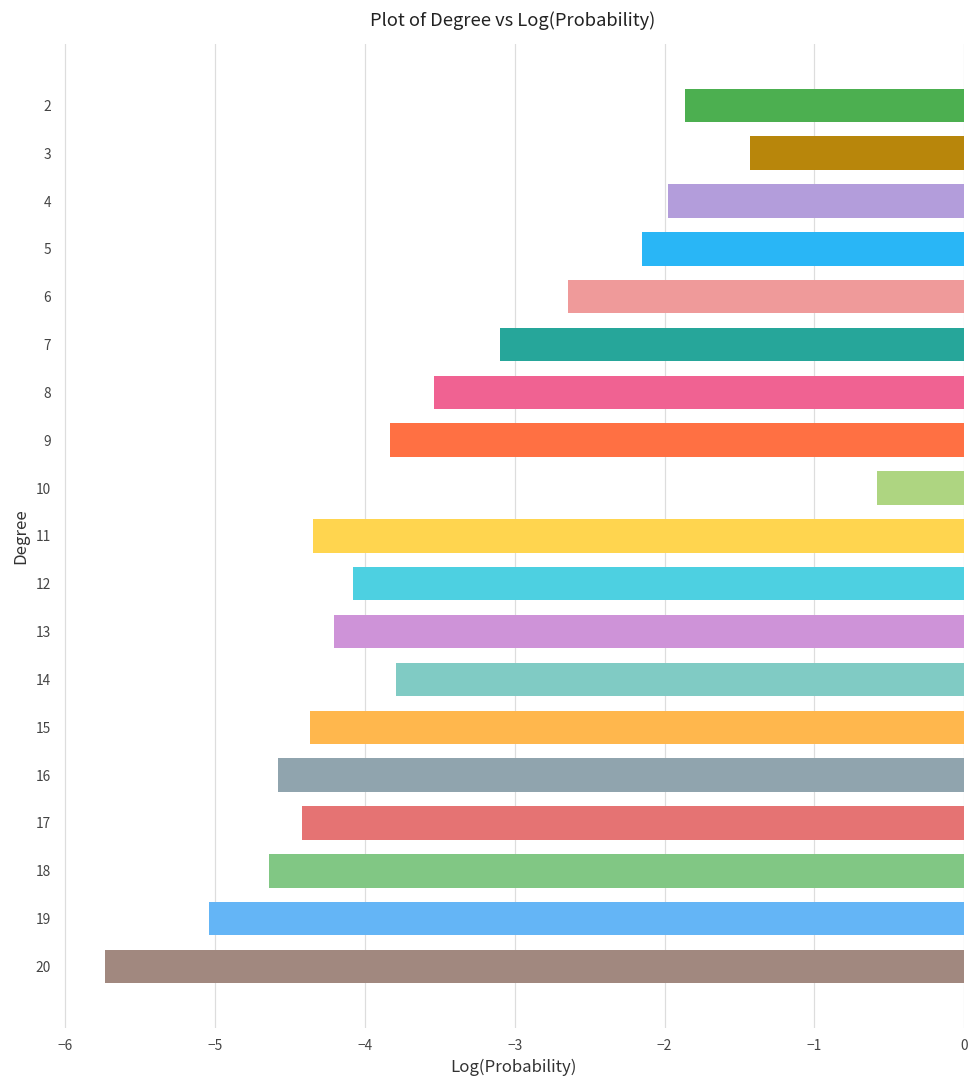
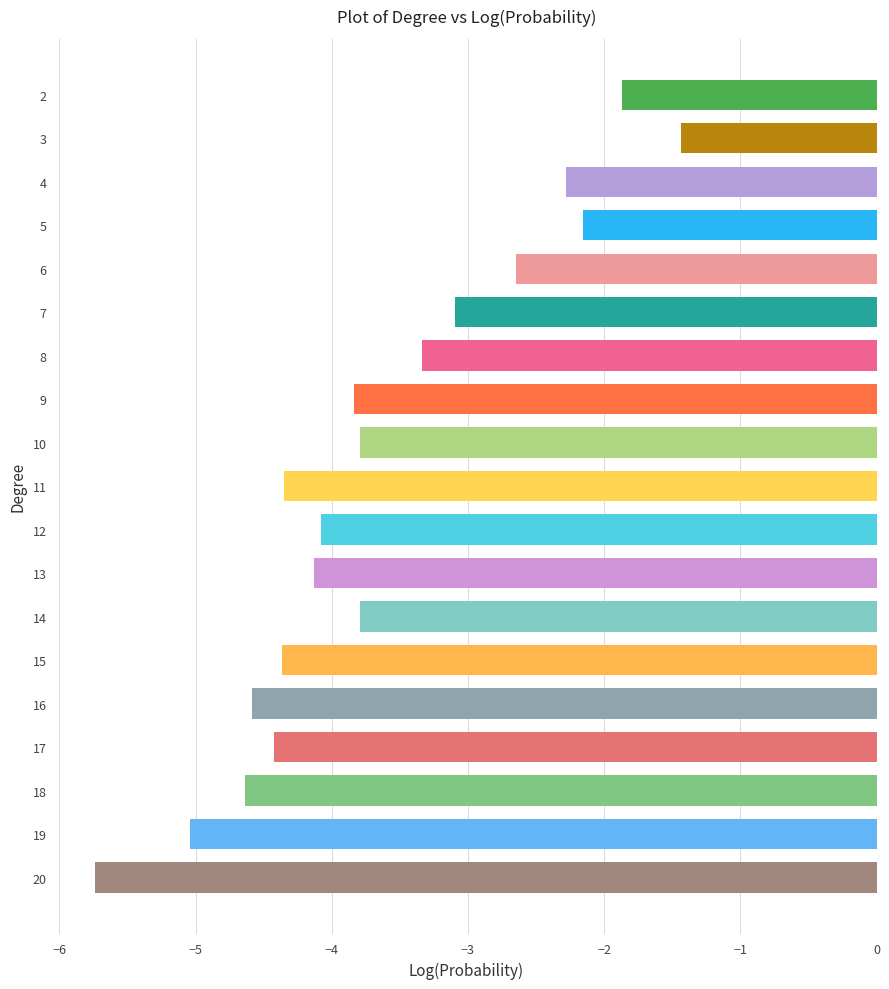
4: -1.98 -> -2.28
8: -3.54 -> -3.34
10: -0.58 -> -3.79
13: -4.21 -> -4.13
